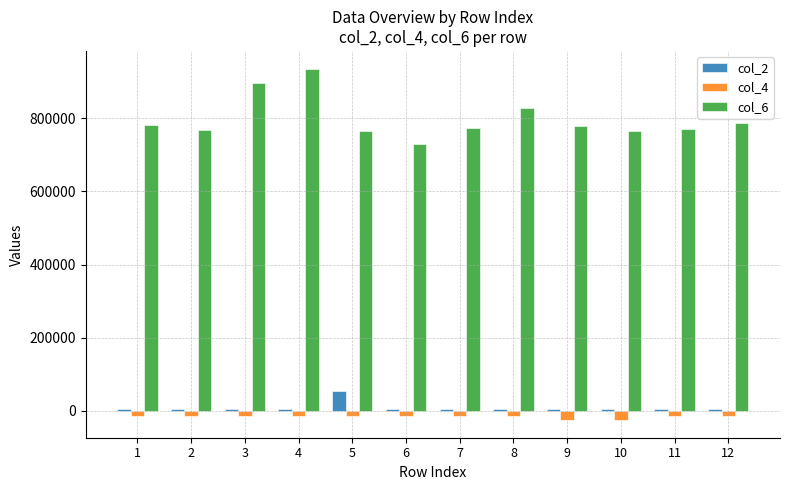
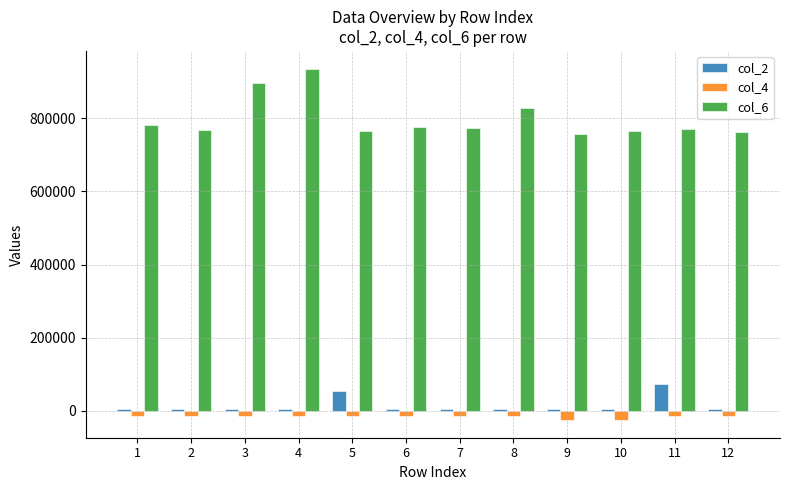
col_6, 6: 730000 -> 780000
col_6, 9: 780000 -> 760000
col_2, 11: 10000 -> 70000
col_6, 12: 790000 -> 760000
